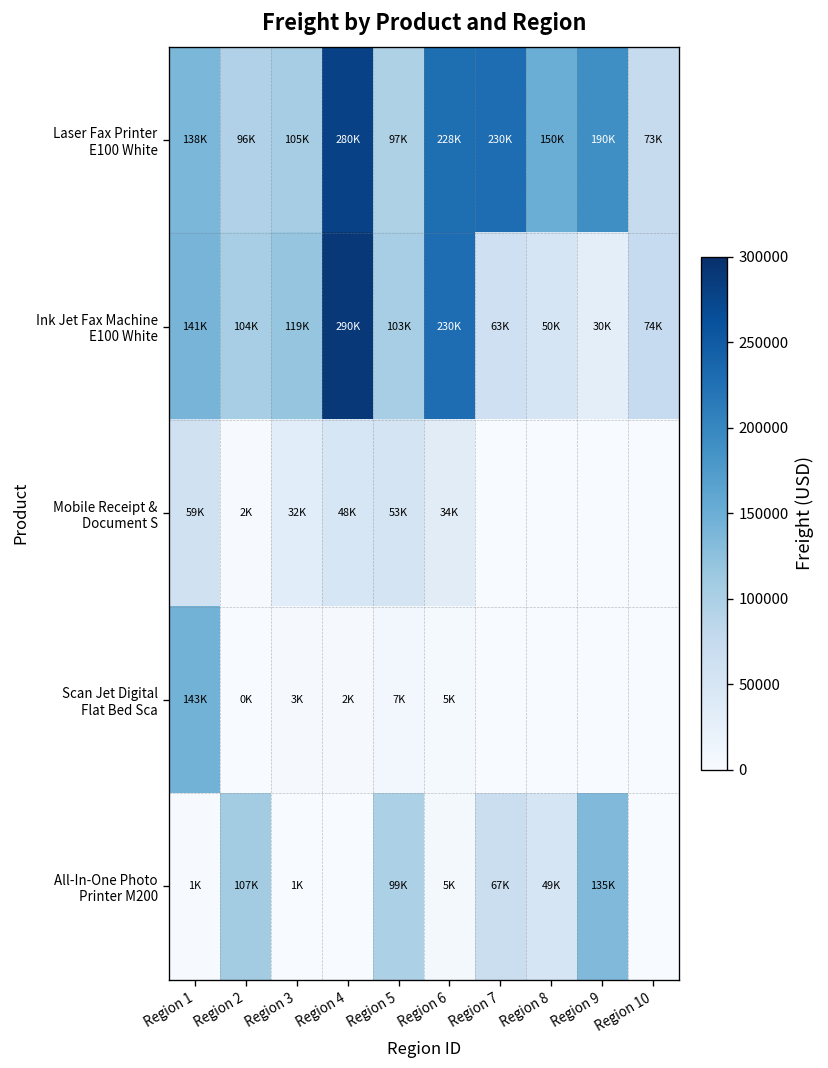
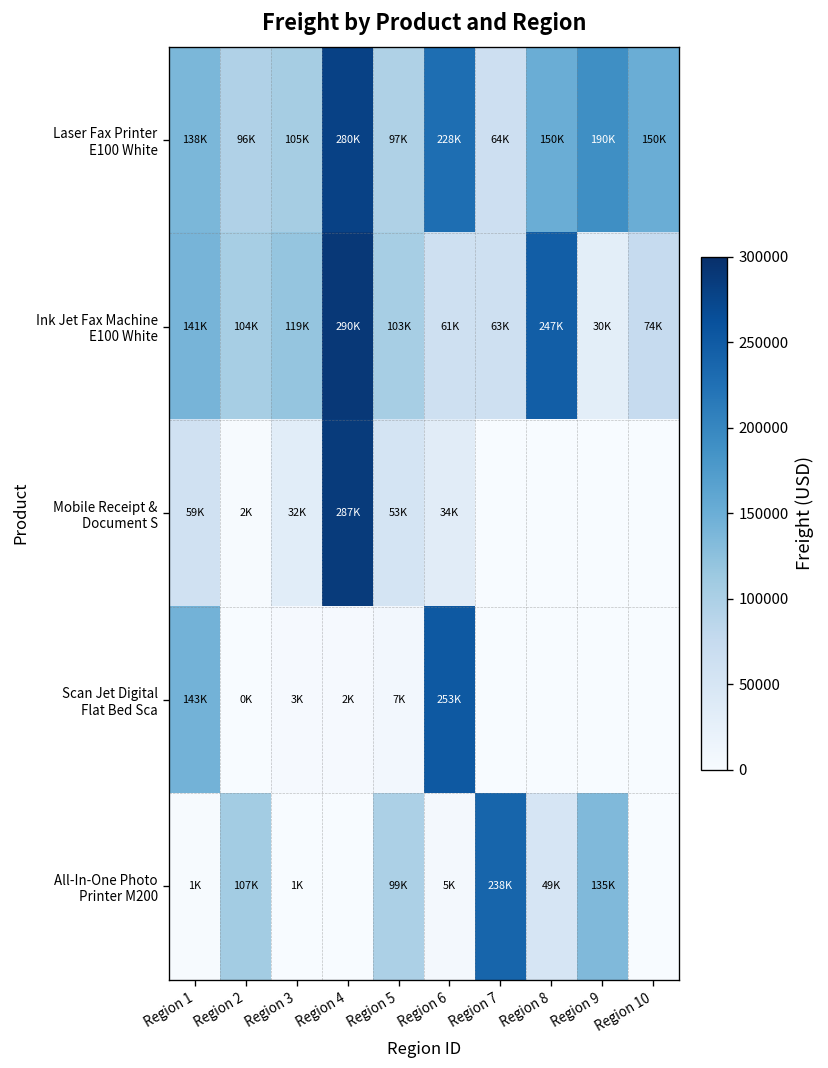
Laser Fax Printer E100 White, Region 7: 230K -> 64K
Laser Fax Printer E100 White, Region 10: 73K -> 150K
Ink Jet Fax Machine E100 White, Region 6: 230K -> 61K
Ink Jet Fax Machine E100 White, Region 8: 50K -> 247K
Mobile Receipt & Document S, Region 4: 48K -> 287K
Scan Jet Digital Flat Bed Sca, Region 6: 5K -> 253K
All-In-One Photo Printer M200, Region 7: 67K -> 238K
